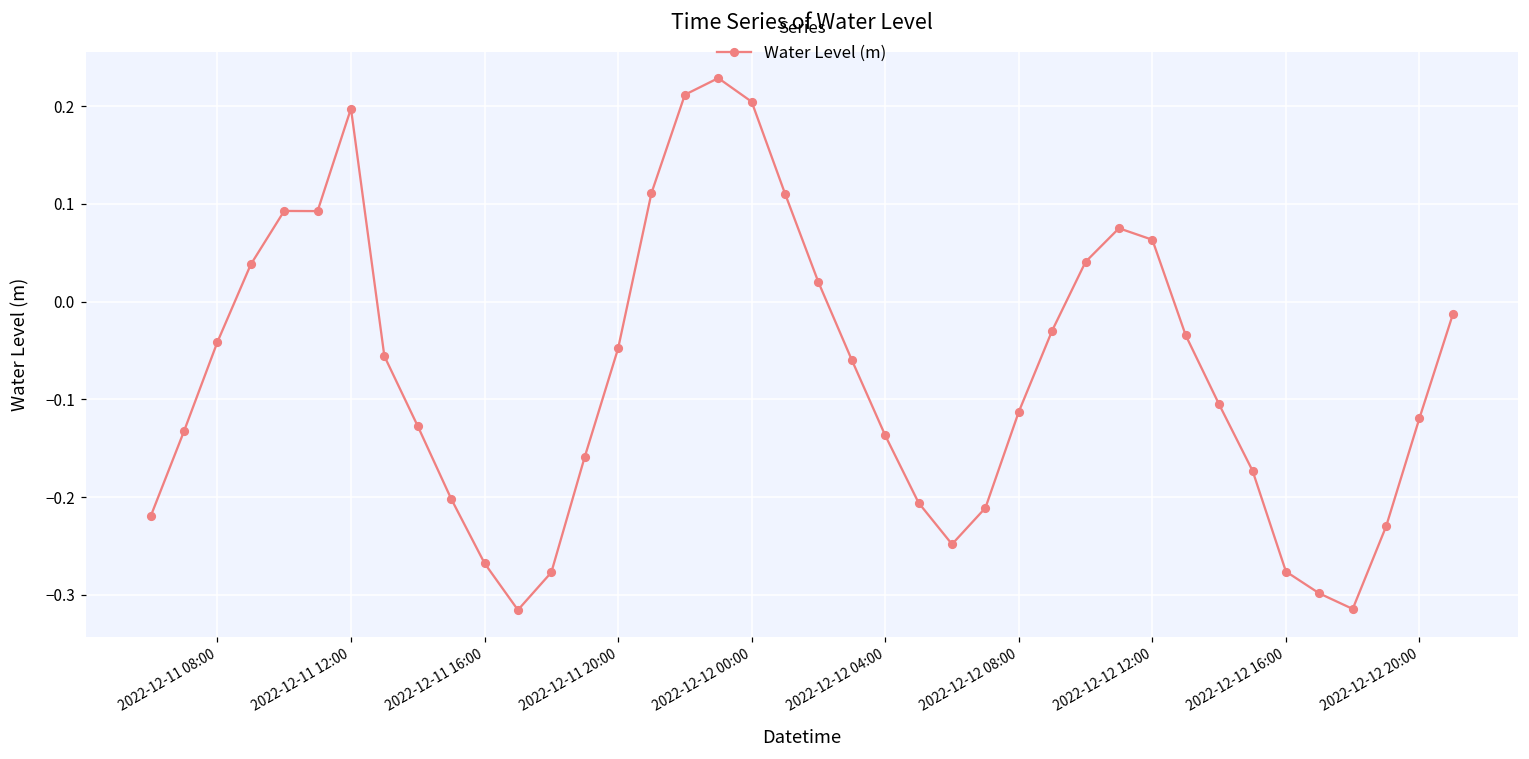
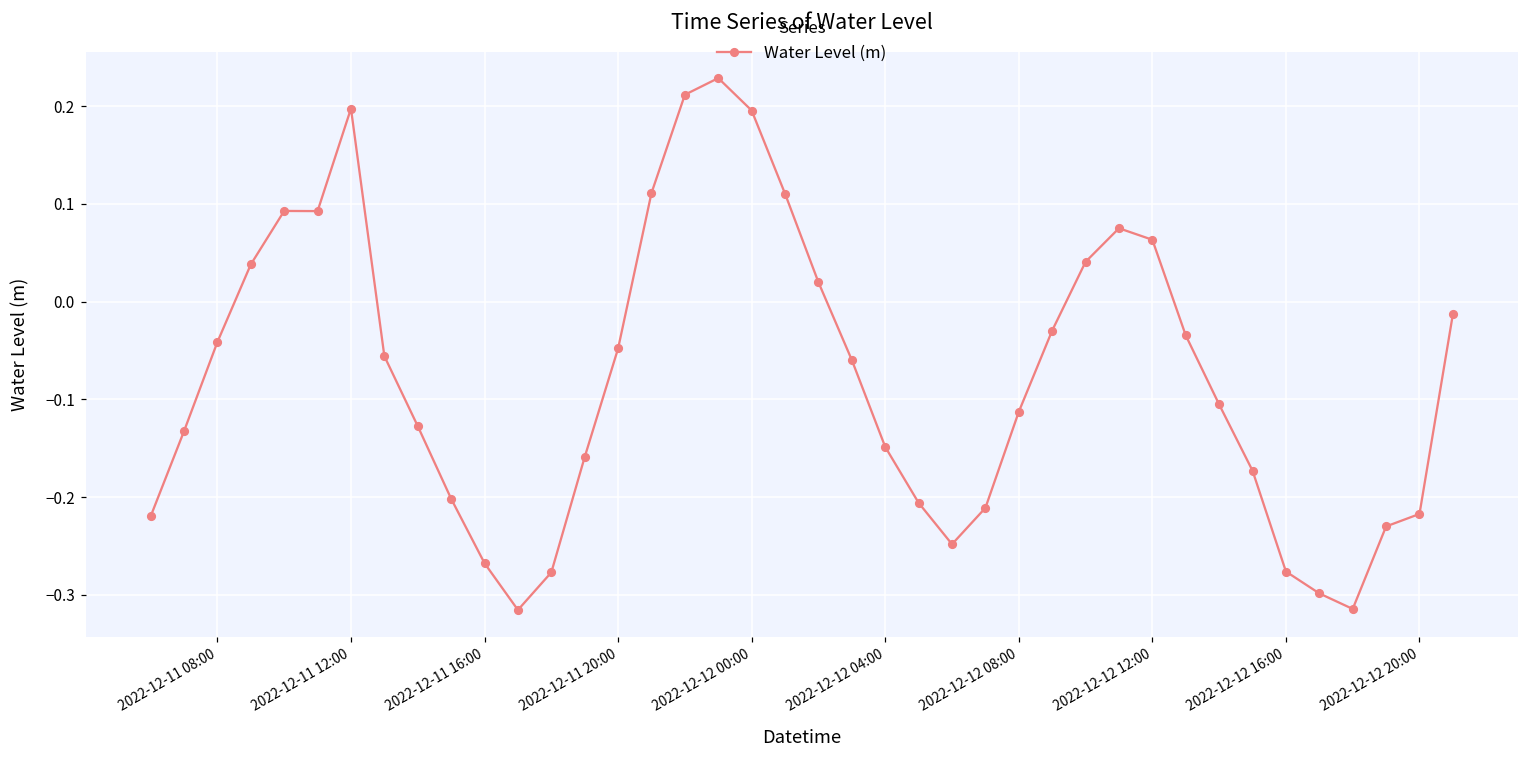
2022-12-12 00:00: 0.204 -> 0.195
2022-12-12 04:00: -0.14 -> -0.15
2022-12-12 20:00: -0.12 -> -0.22
